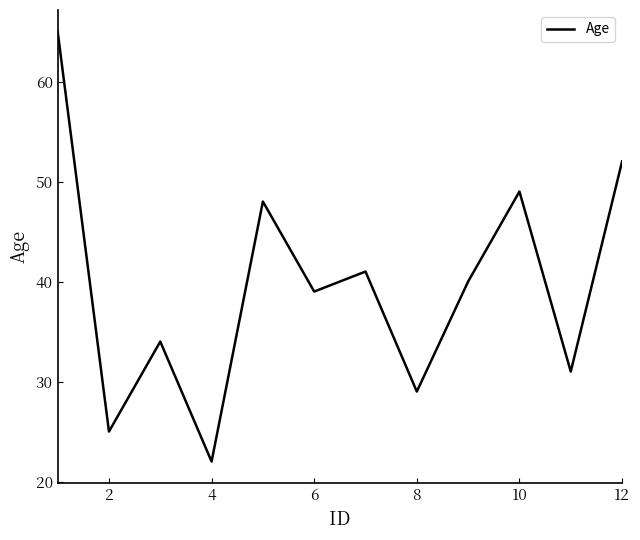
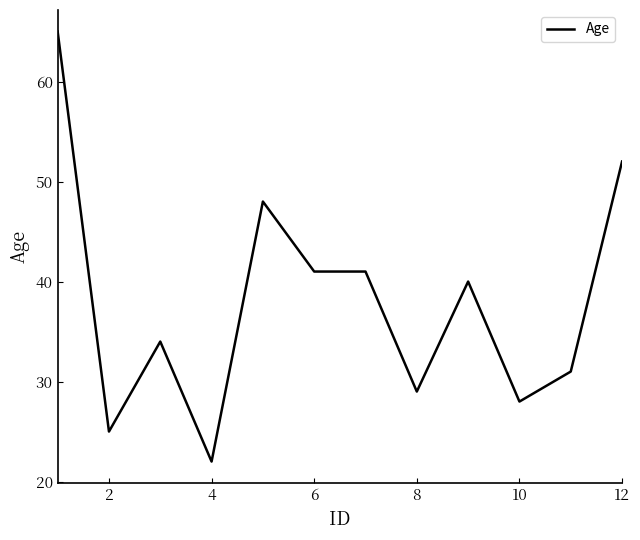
6: 39 -> 41
10: 49 -> 28
